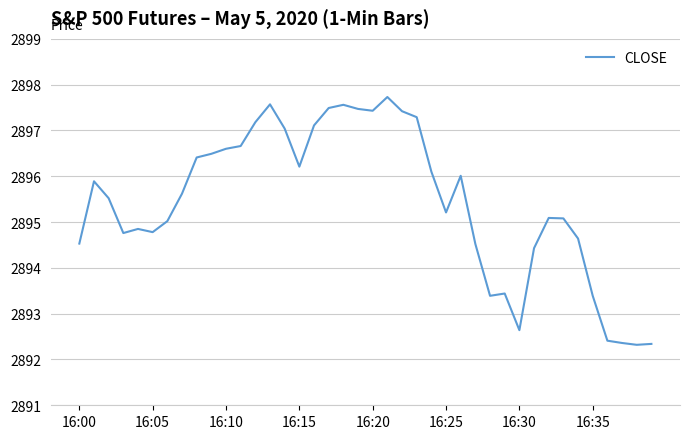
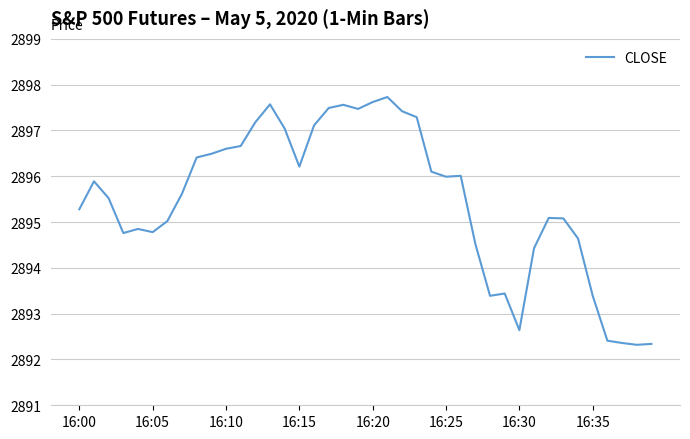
16:00: 2894.5 -> 2895.3
16:20: 2897.4 -> 2897.6
16:25: 2895.2 -> 2896.0
